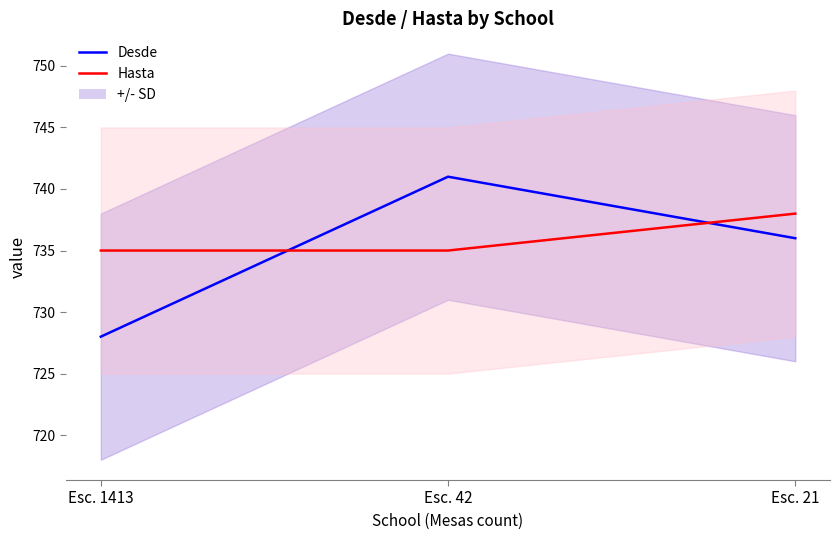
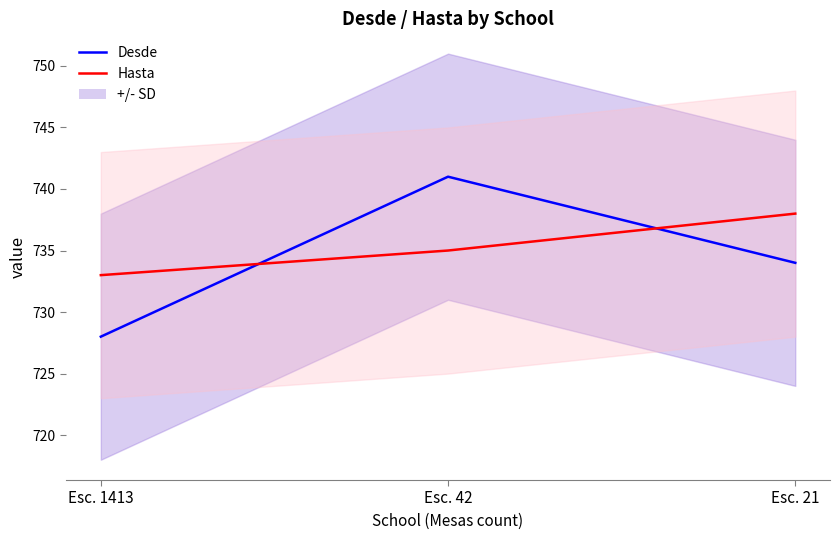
Hasta, Esc. 1413: 735 -> 733
Desde, Esc. 21: 736 -> 734
